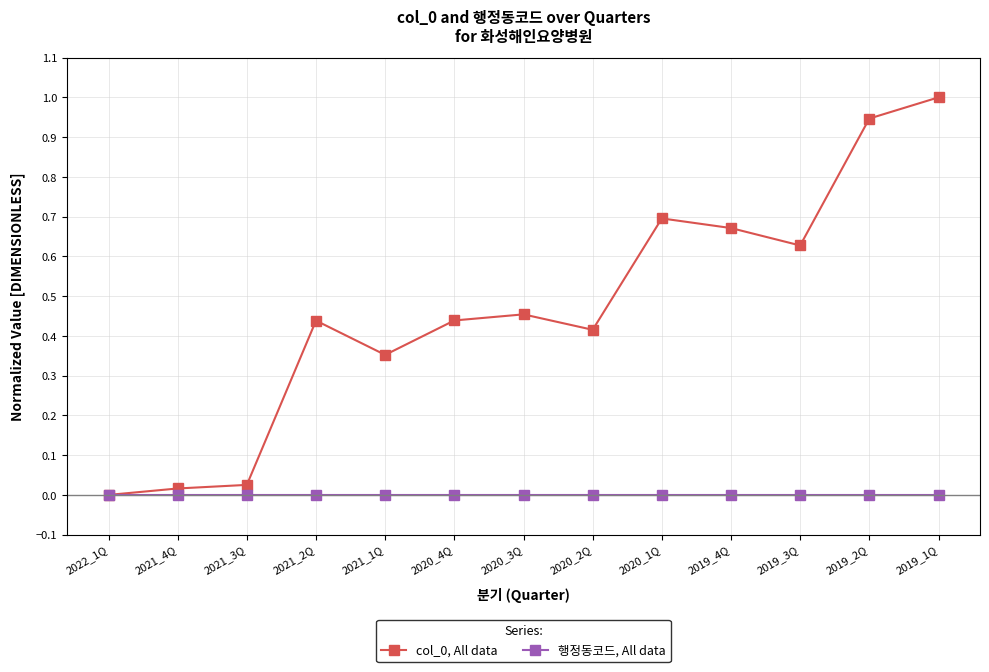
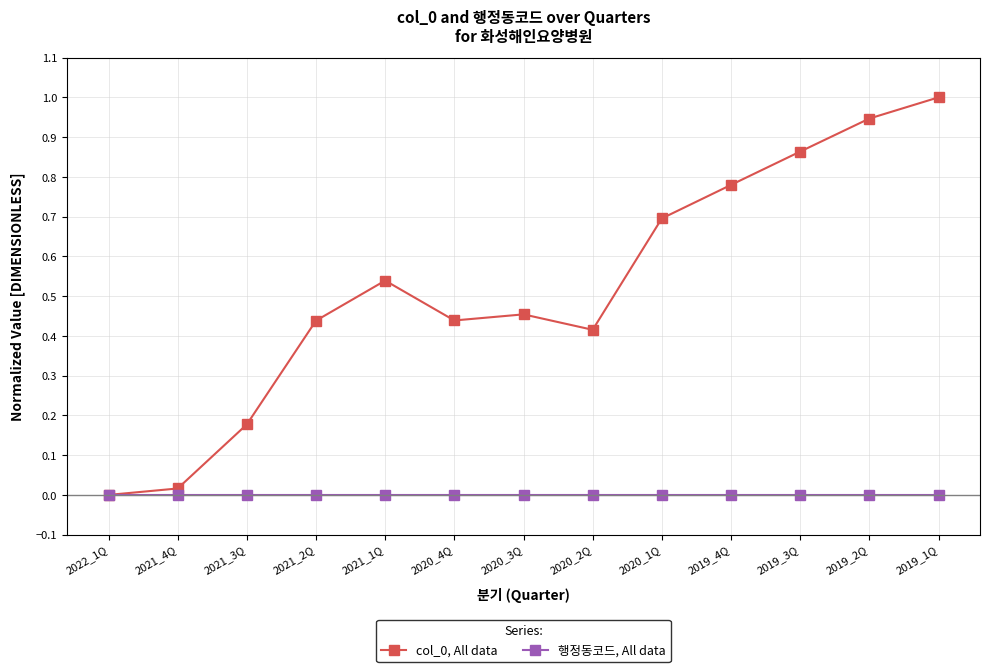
col_0, All data, 2021_3Q: 0.03 -> 0.18
col_0, All data, 2021_1Q: 0.35 -> 0.54
col_0, All data, 2019_4Q: 0.67 -> 0.78
col_0, All data, 2019_3Q: 0.63 -> 0.86
